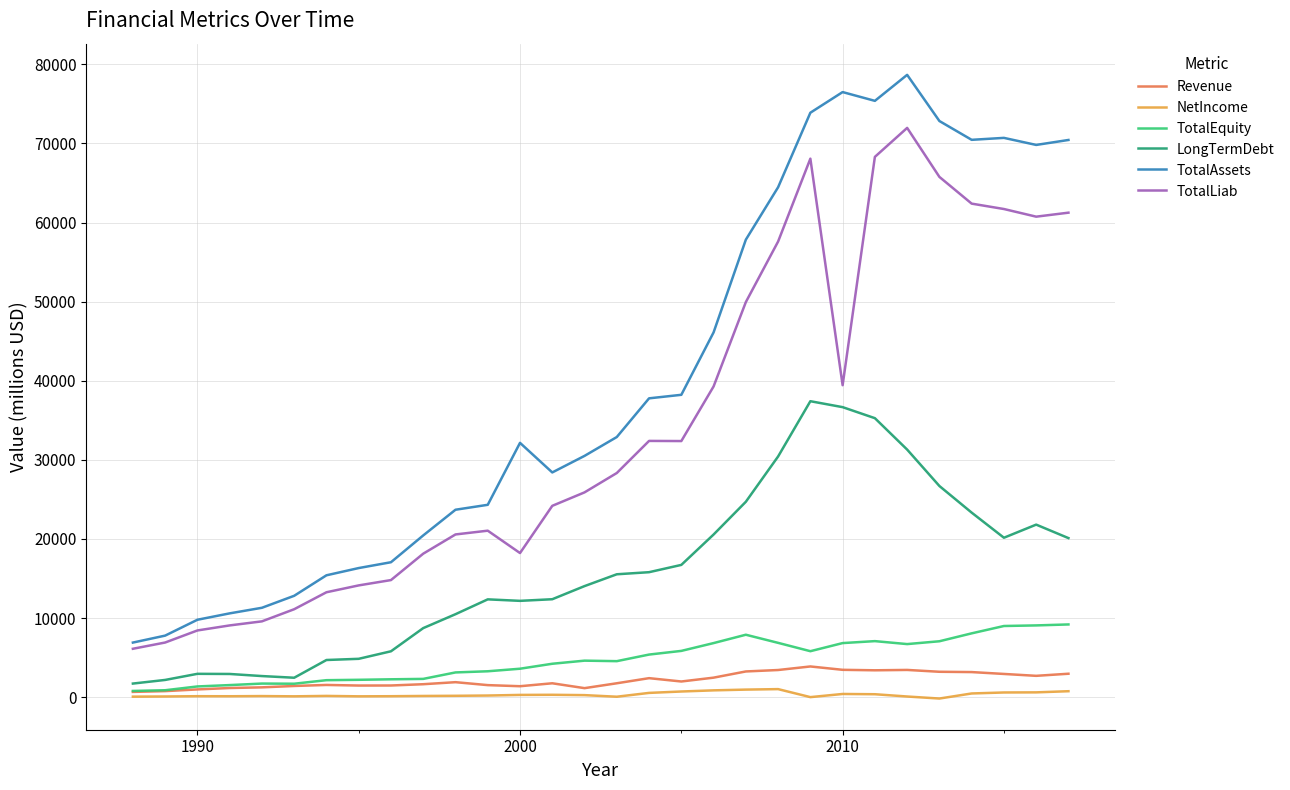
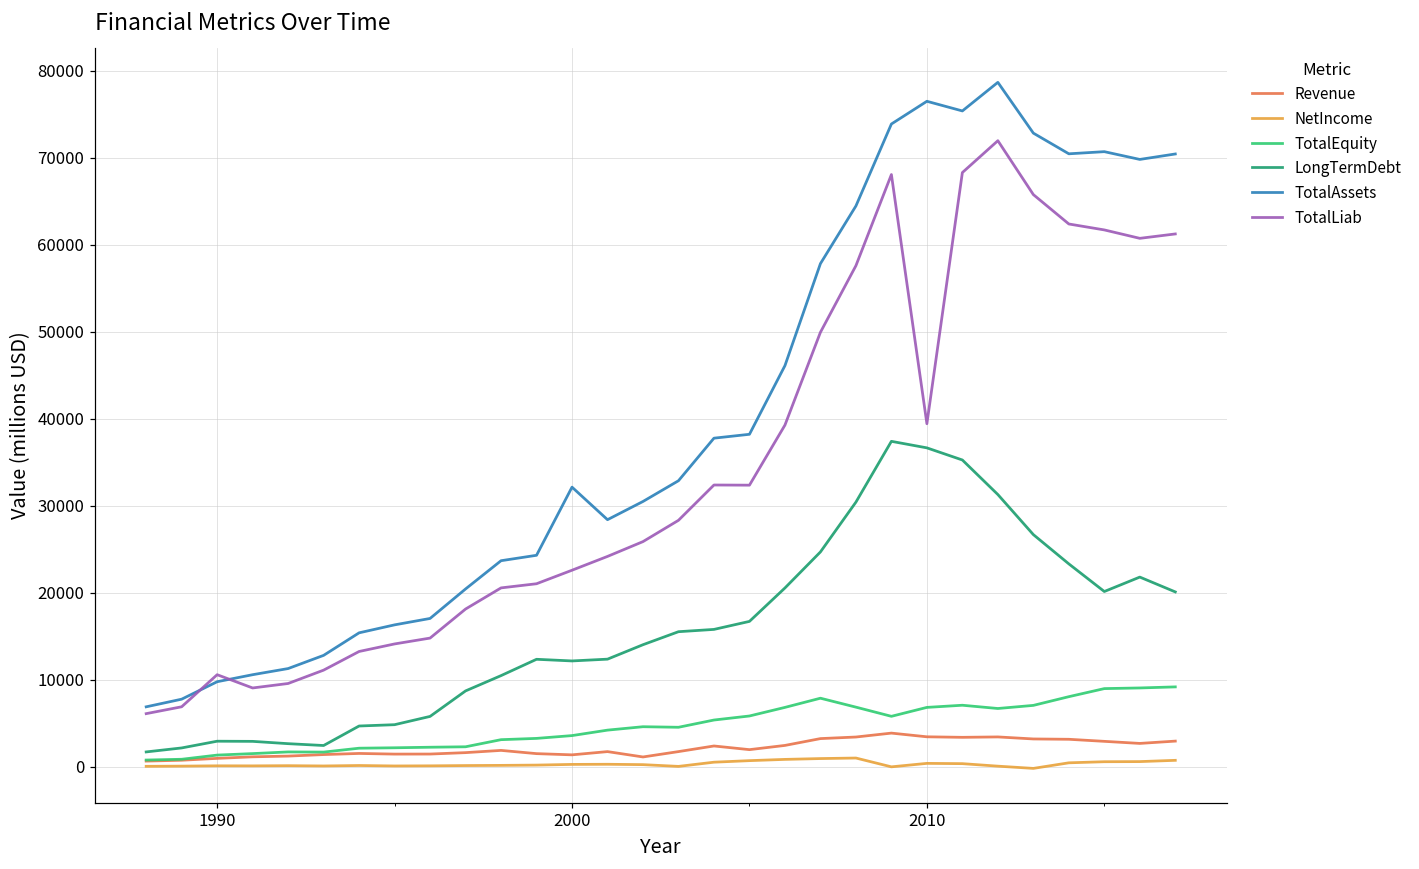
TotalLiab, 1990: 8000 -> 11000
TotalLiab, 2000: 18000 -> 23000
